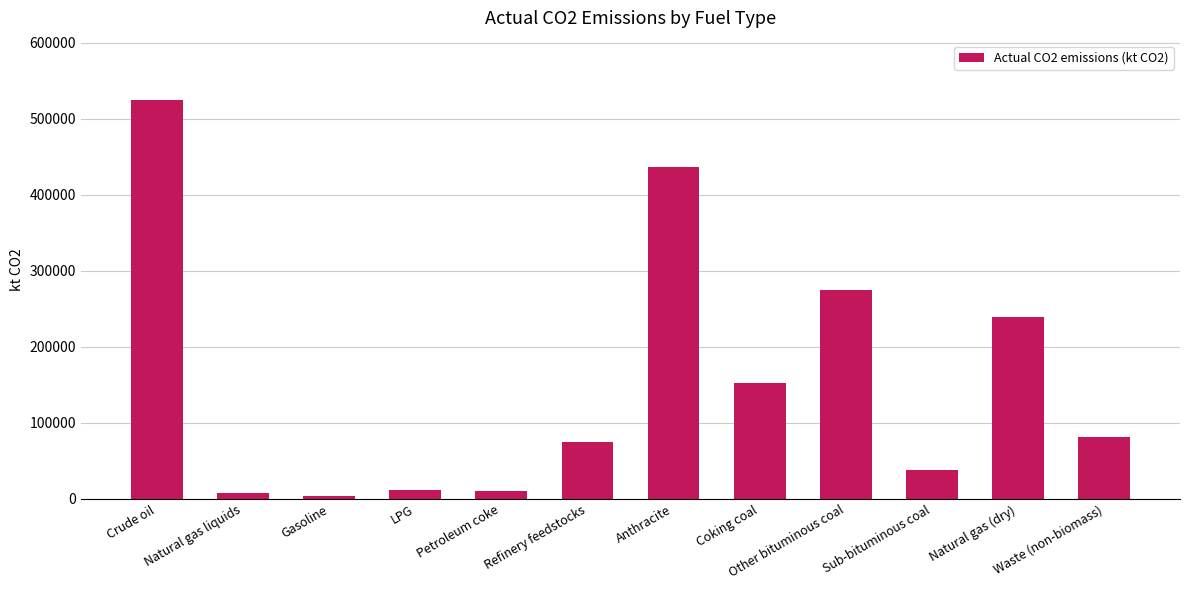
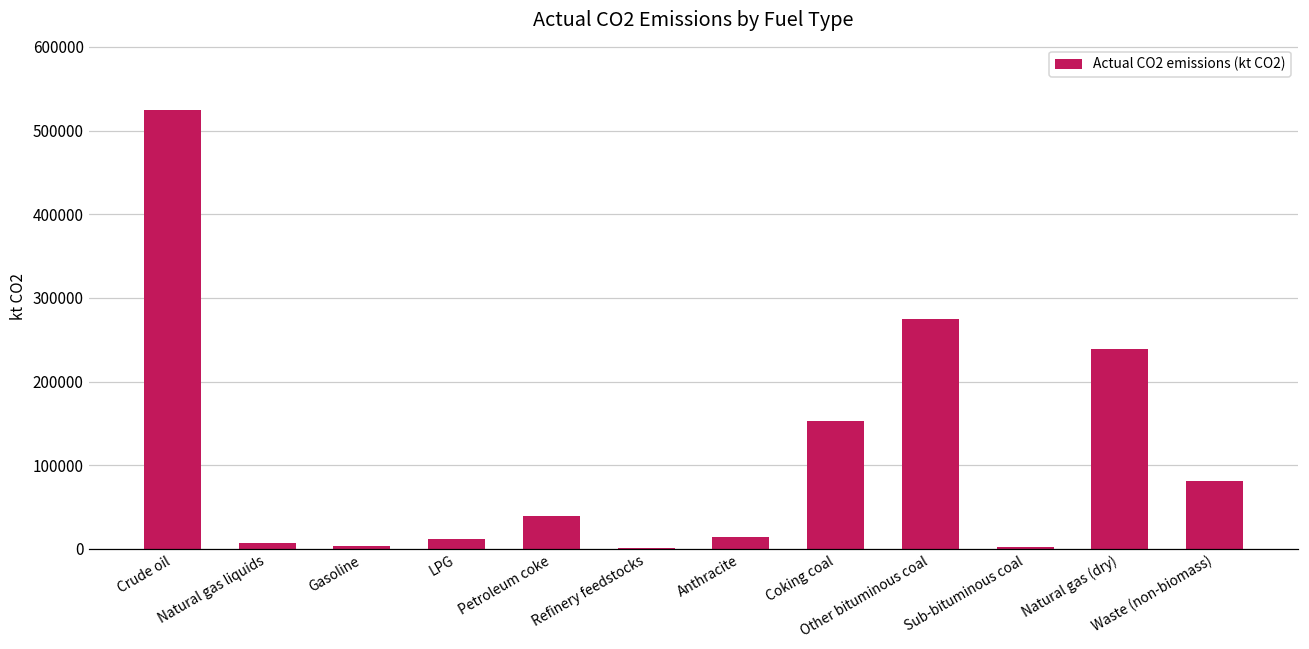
Petroleum coke: 10000 -> 40000
Refinery feedstocks: 70000 -> 0
Anthracite: 440000 -> 10000
Sub-bituminous coal: 40000 -> 0
